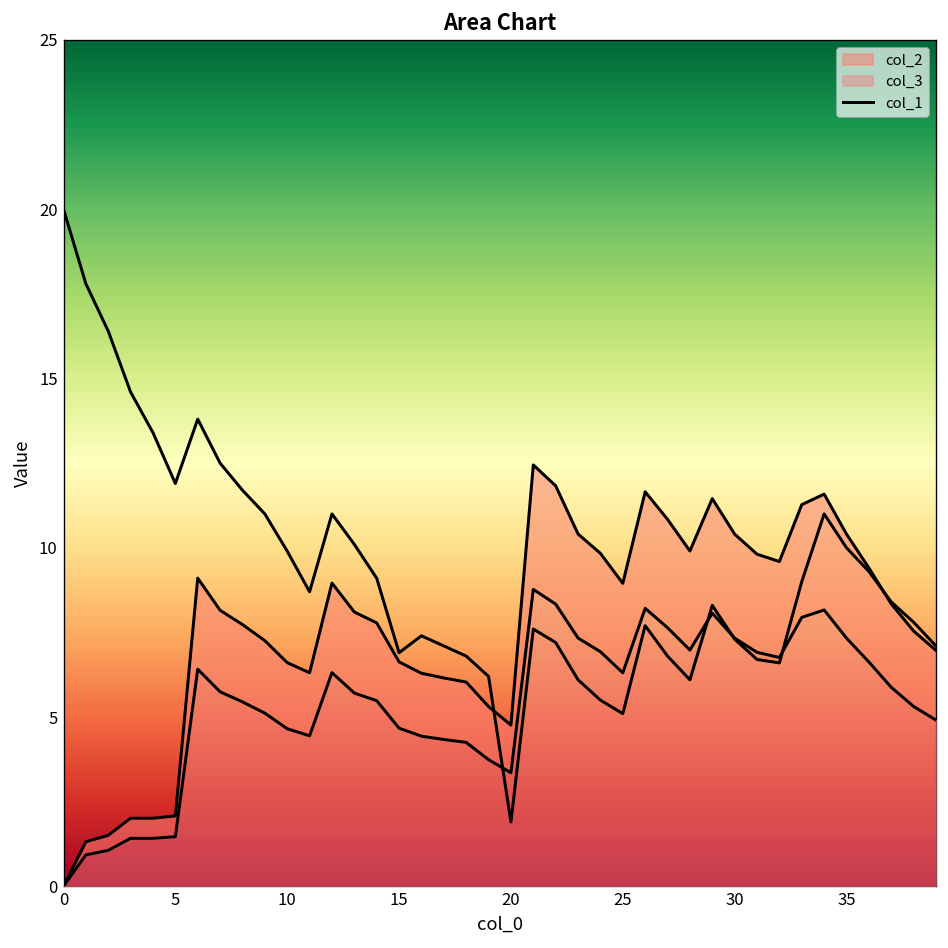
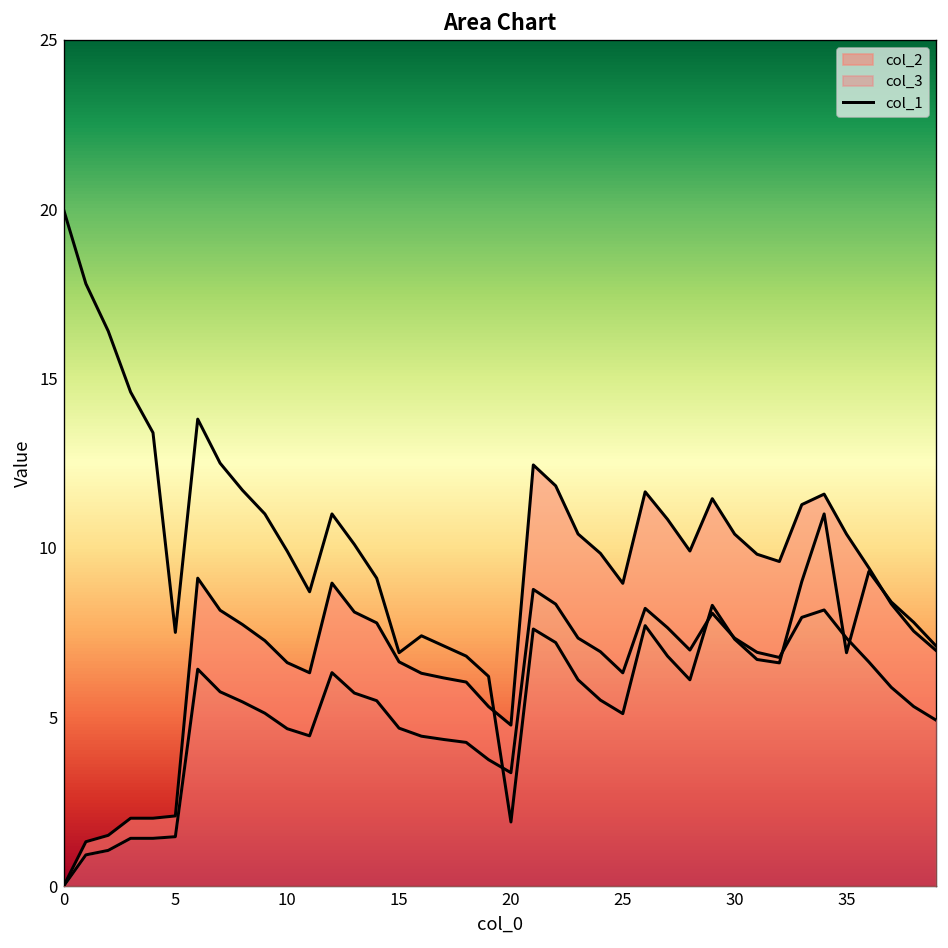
col_1, 5: 11.9 -> 7.5
col_1, 35: 10.0 -> 6.9
